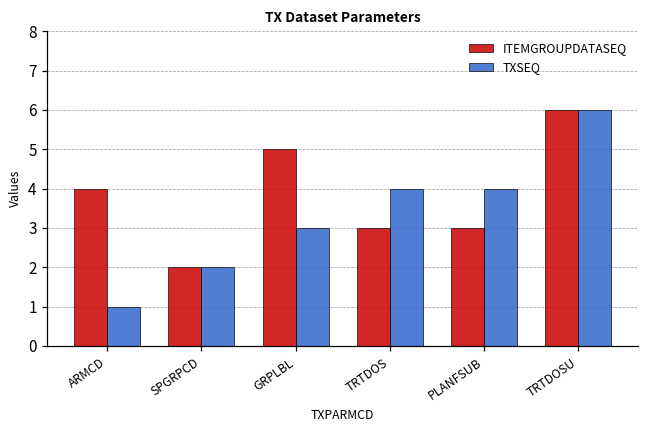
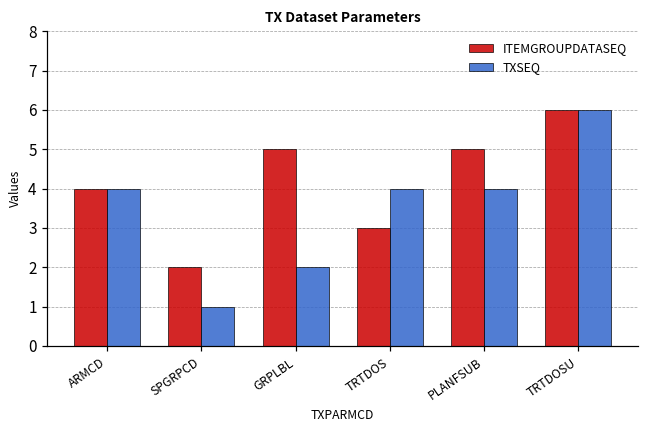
TXSEQ, ARMCD: 1 -> 4
TXSEQ, SPGRPCD: 2 -> 1
TXSEQ, GRPLBL: 3 -> 2
ITEMGROUPDATASEQ, PLANFSUB: 3 -> 5
